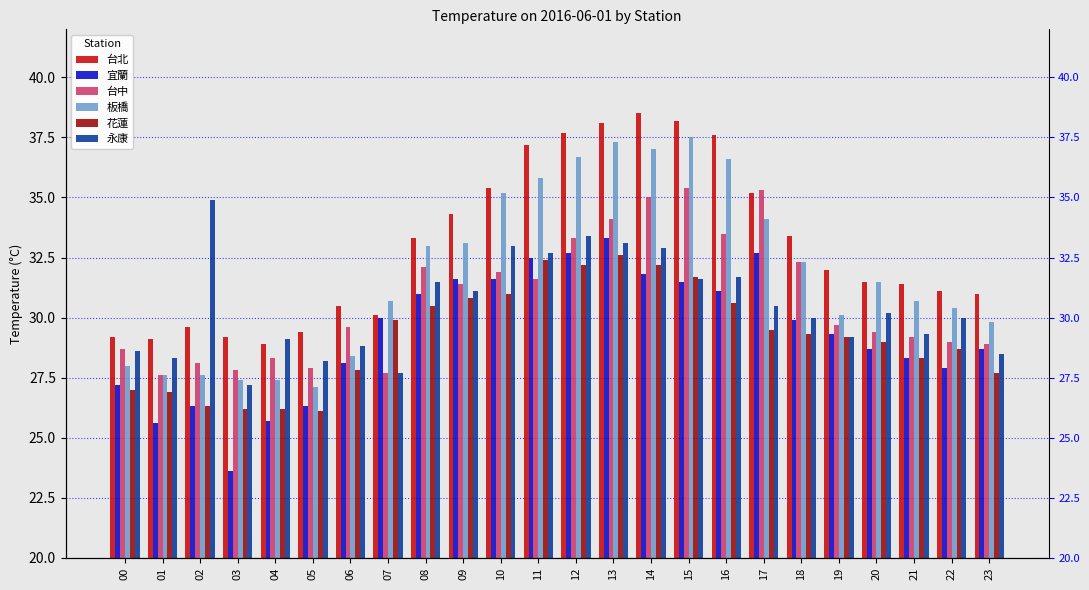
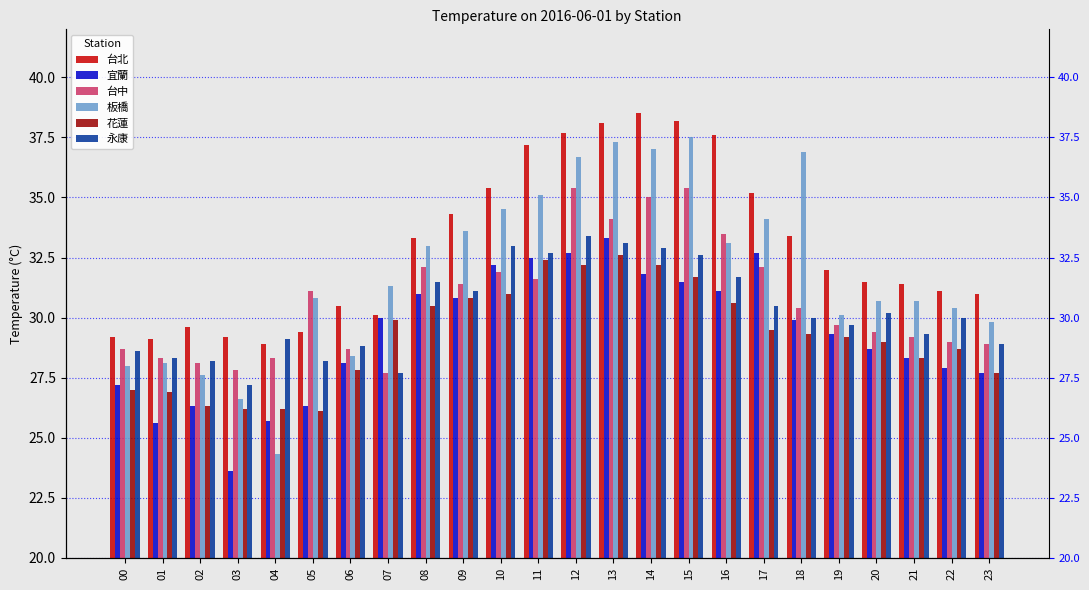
台中, 01: 27.6 -> 28.3
板橋, 01: 27.6 -> 28.1
永康, 02: 34.9 -> 28.2
板橋, 03: 27.4 -> 26.6
板橋, 04: 27.4 -> 24.3
台中, 05: 27.9 -> 31.1
板橋, 05: 27.1 -> 30.8
台中, 06: 29.6 -> 28.7
板橋, 07: 30.7 -> 31.3
宜蘭, 09: 31.6 -> 30.8
板橋, 09: 33.1 -> 33.6
宜蘭, 10: 31.6 -> 32.2
板橋, 10: 35.2 -> 34.5
板橋, 11: 35.8 -> 35.1
台中, 12: 33.3 -> 35.4
永康, 15: 31.6 -> 32.6
板橋, 16: 36.6 -> 33.1
台中, 17: 35.3 -> 32.1
台中, 18: 32.3 -> 30.4
板橋, 18: 32.3 -> 36.9
永康, 19: 29.2 -> 29.7
板橋, 20: 31.5 -> 30.7
宜蘭, 23: 28.7 -> 27.7
永康, 23: 28.5 -> 28.9
